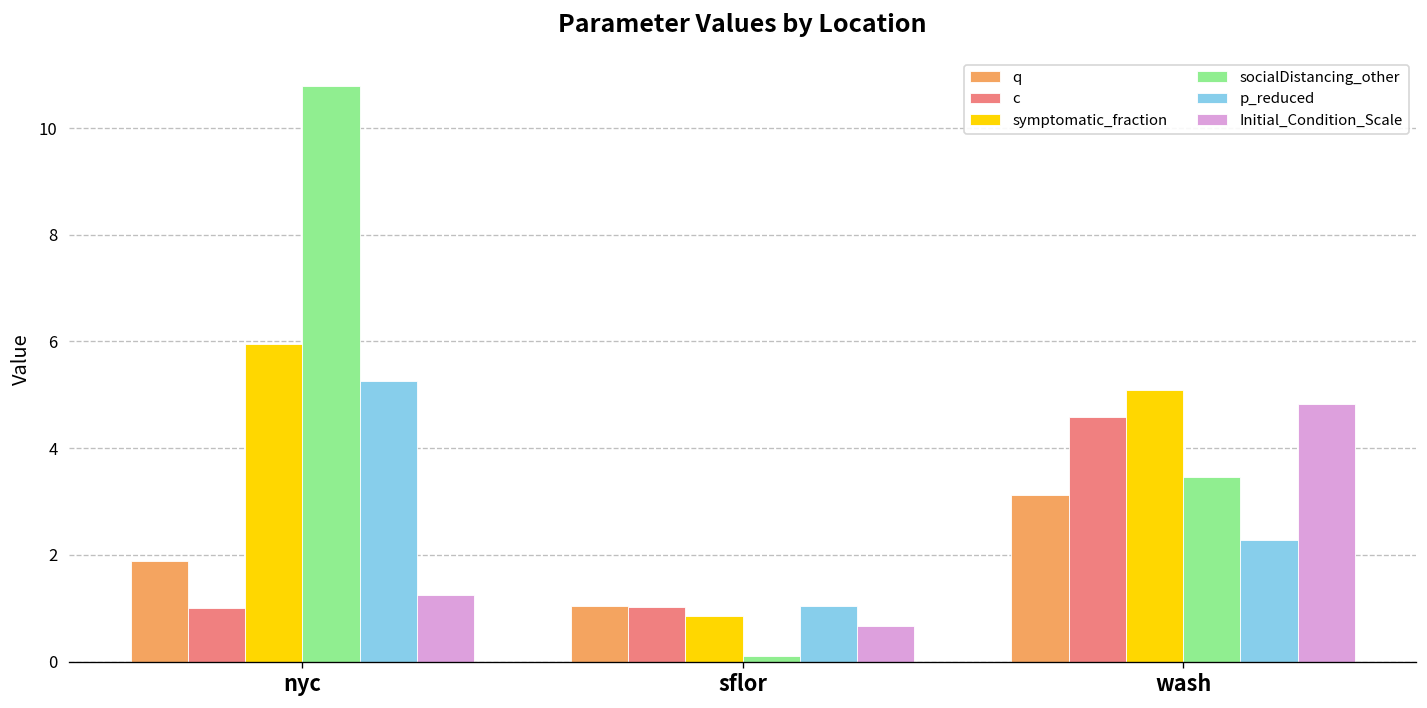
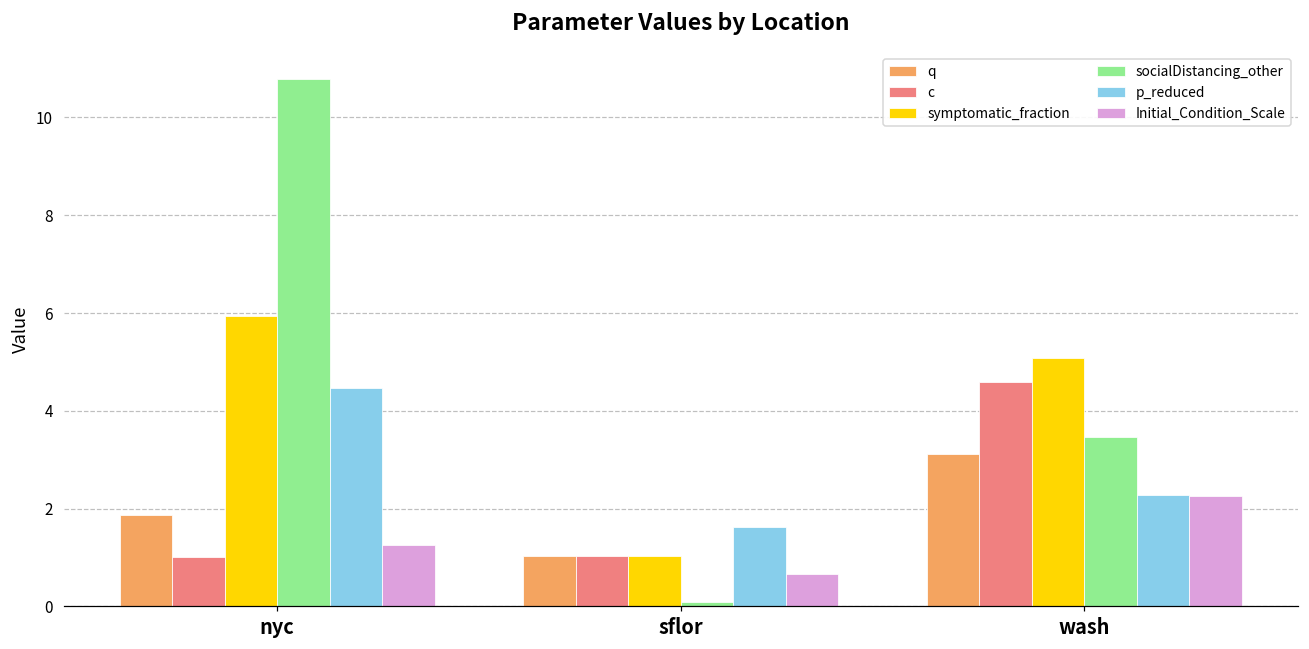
p_reduced, nyc: 5.3 -> 4.5
symptomatic_fraction, sflor: 0.9 -> 1.0
p_reduced, sflor: 1.0 -> 1.6
Initial_Condition_Scale, wash: 4.8 -> 2.3
